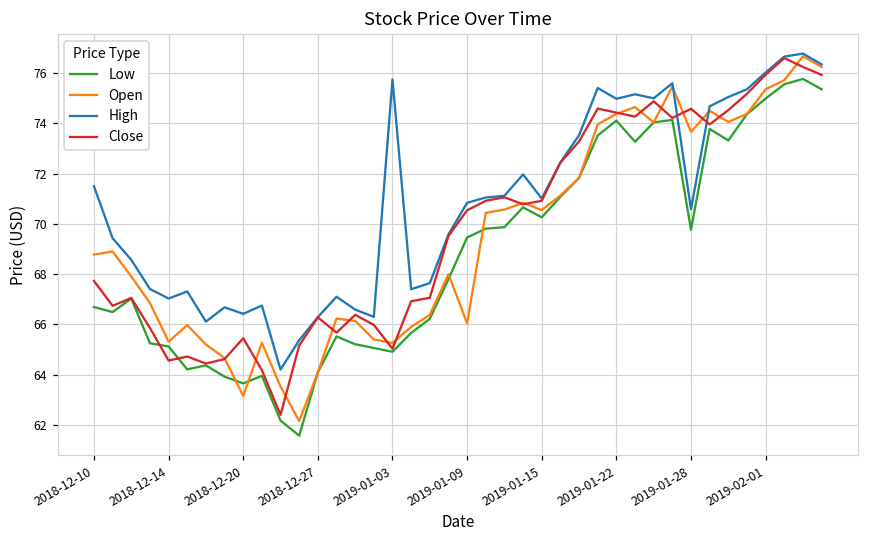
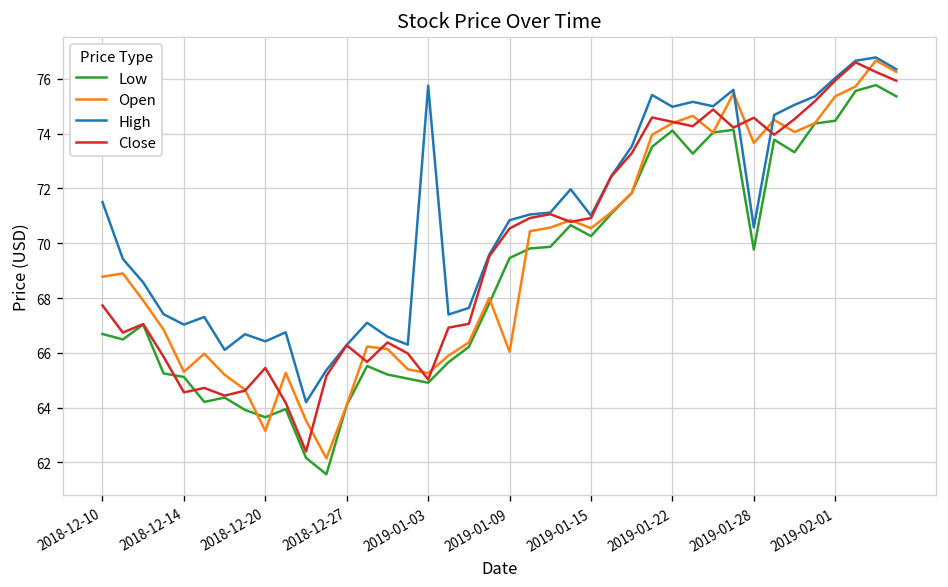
Low, 2019-02-01: 75.0 -> 74.5
